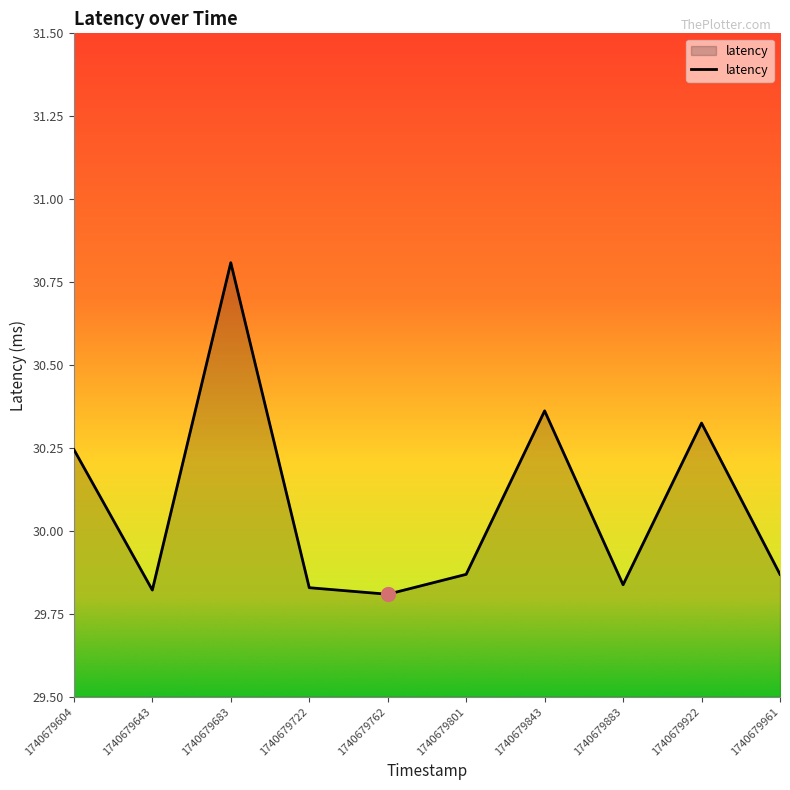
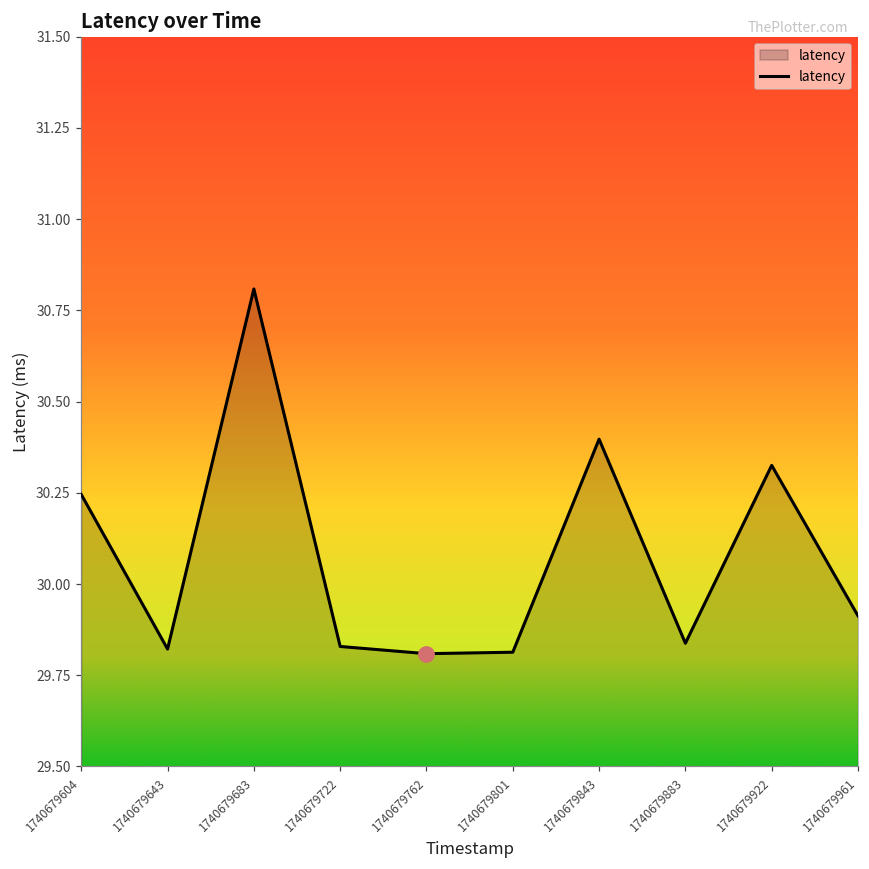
latency, 1740679801: 29.87 -> 29.81
latency, 1740679843: 30.36 -> 30.40
latency, 1740679961: 29.87 -> 29.91
